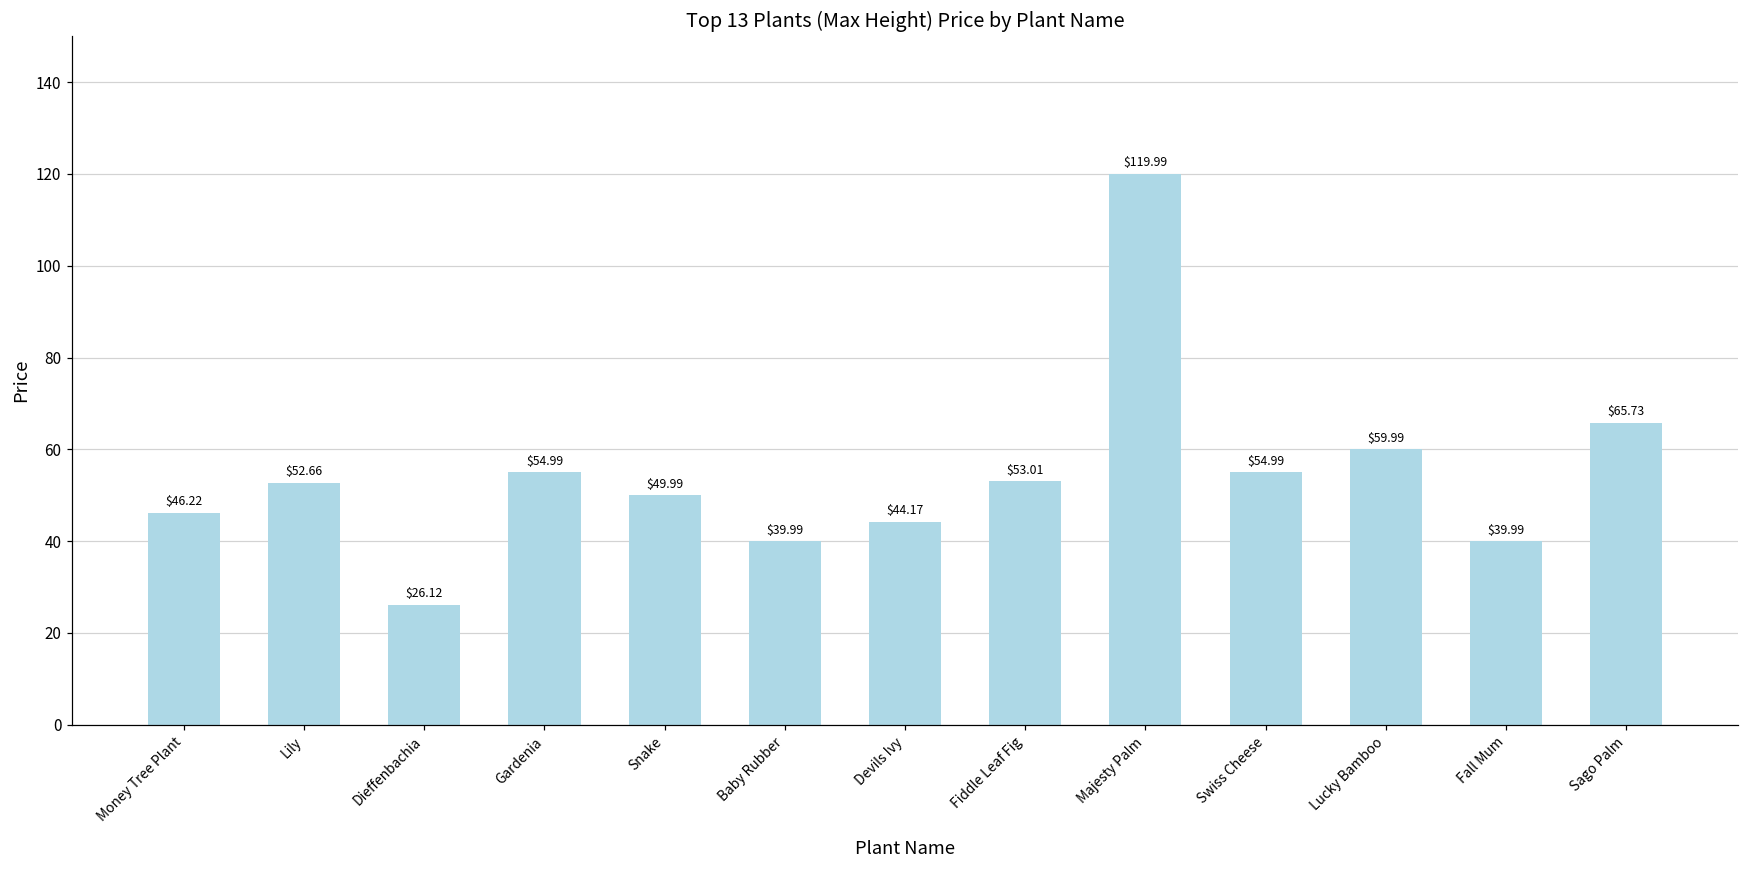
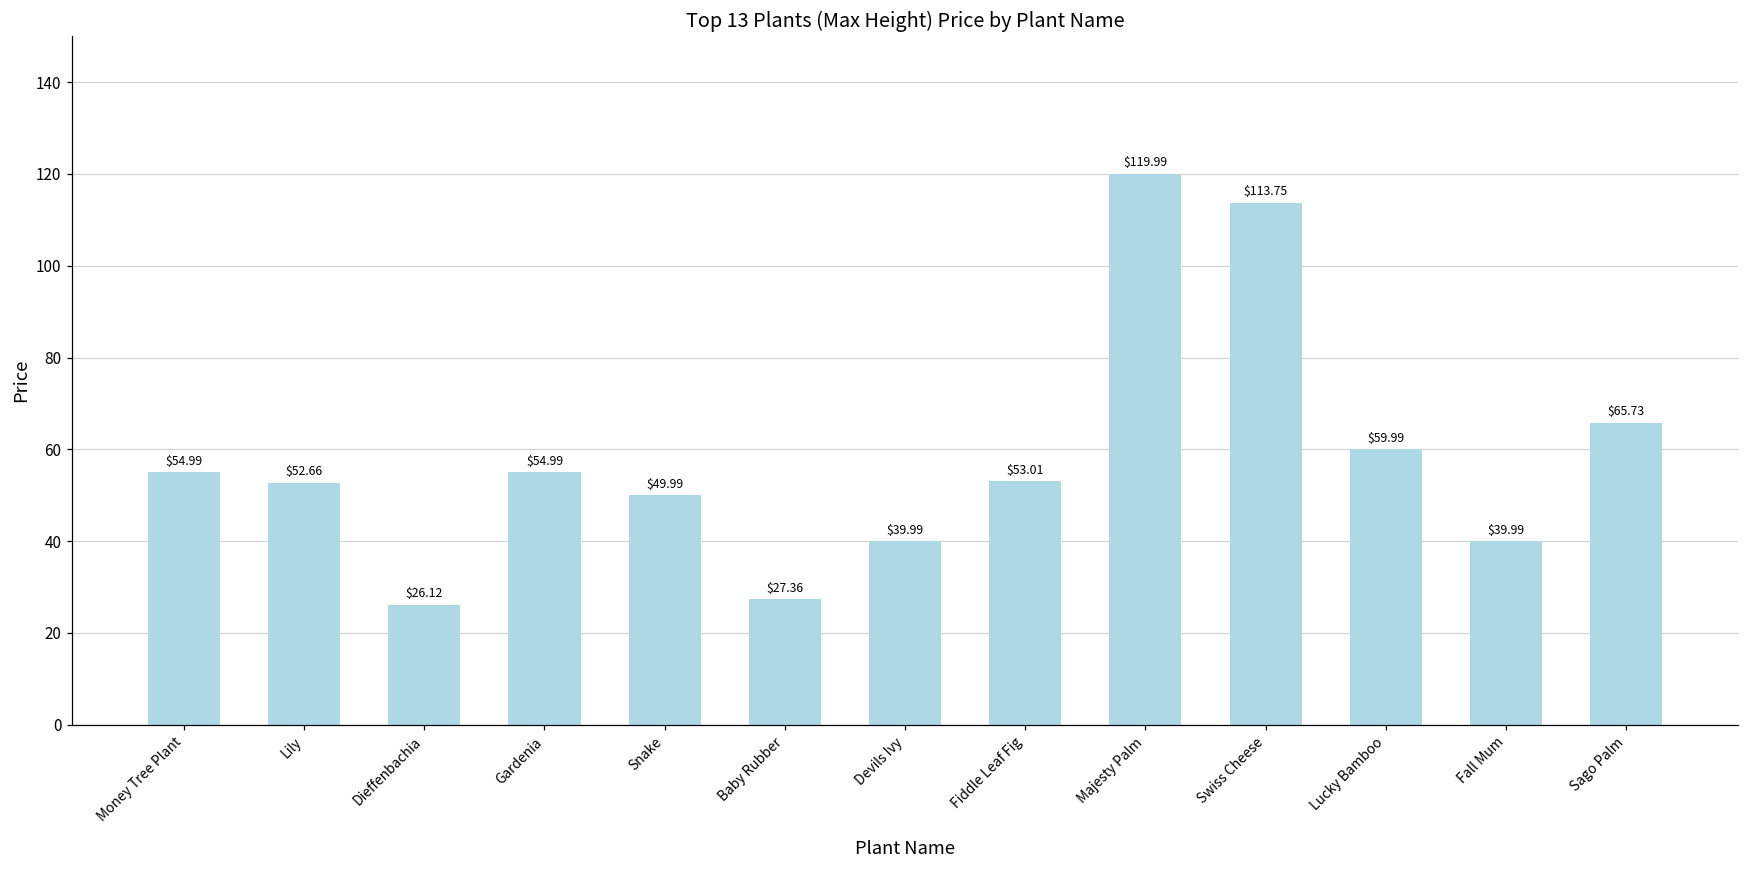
Money Tree Plant: $46.22 -> $54.99
Baby Rubber: $39.99 -> $27.36
Devils Ivy: $44.17 -> $39.99
Swiss Cheese: $54.99 -> $113.75
